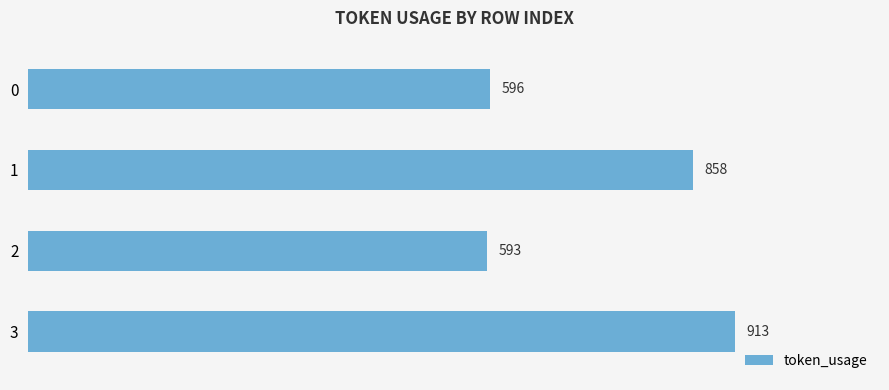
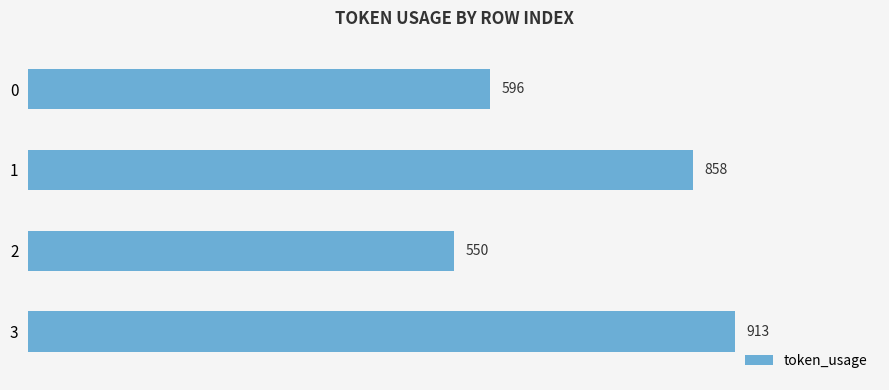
2: 593 -> 550
